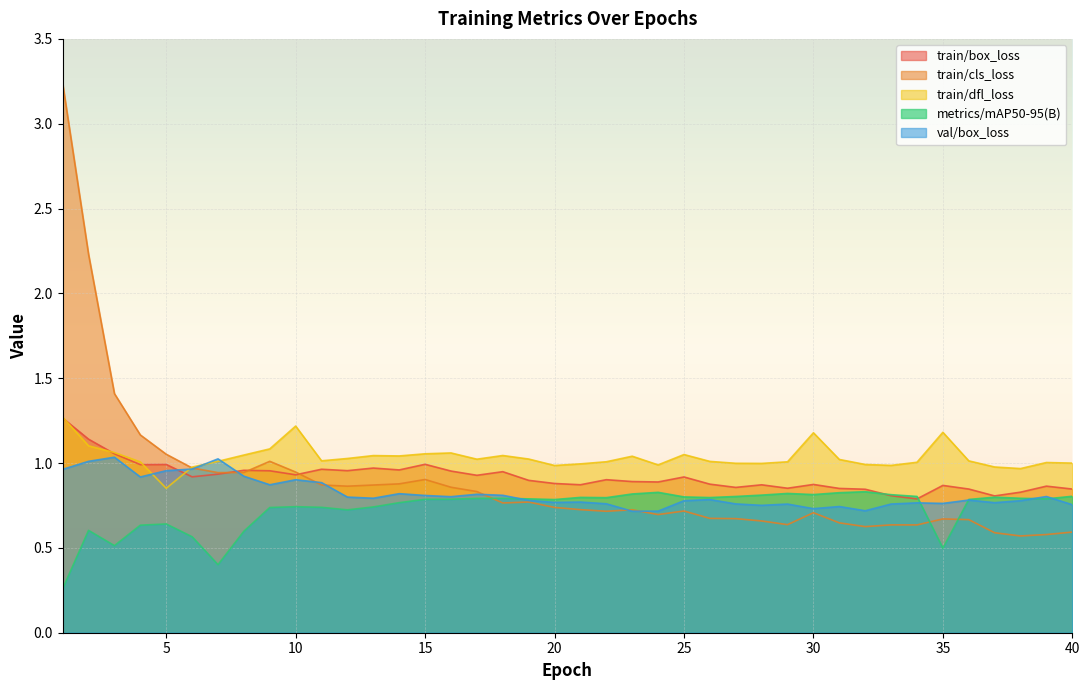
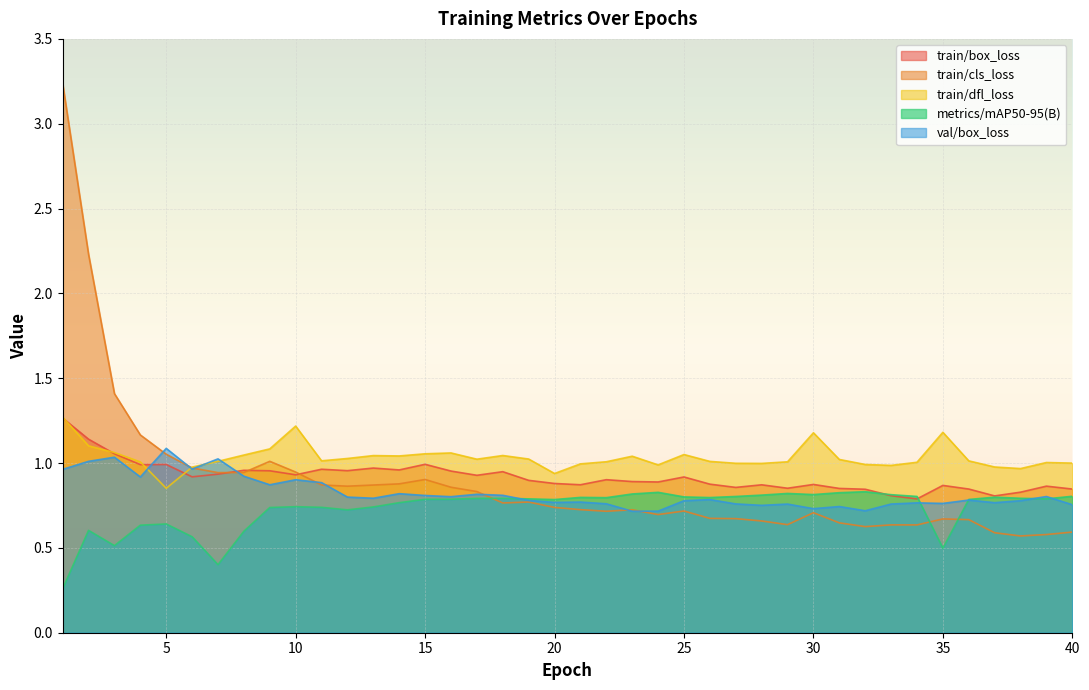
val/box_loss, 5: 0.96 -> 1.09
train/dfl_loss, 20: 0.99 -> 0.94
